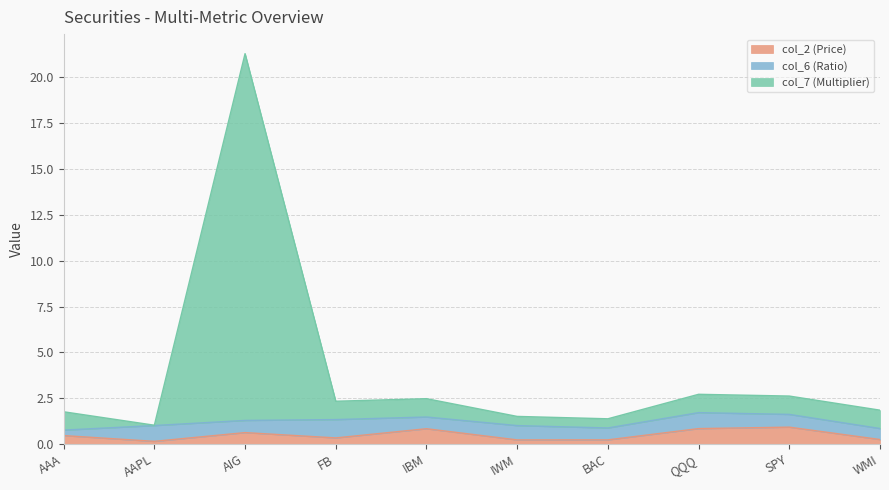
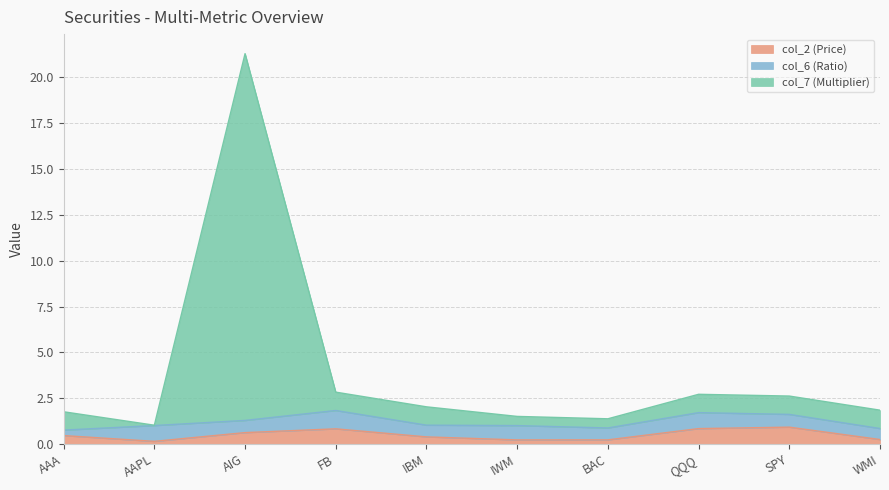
col_2 (Price), FB: 0.3 -> 0.8
col_2 (Price), IBM: 0.8 -> 0.4
